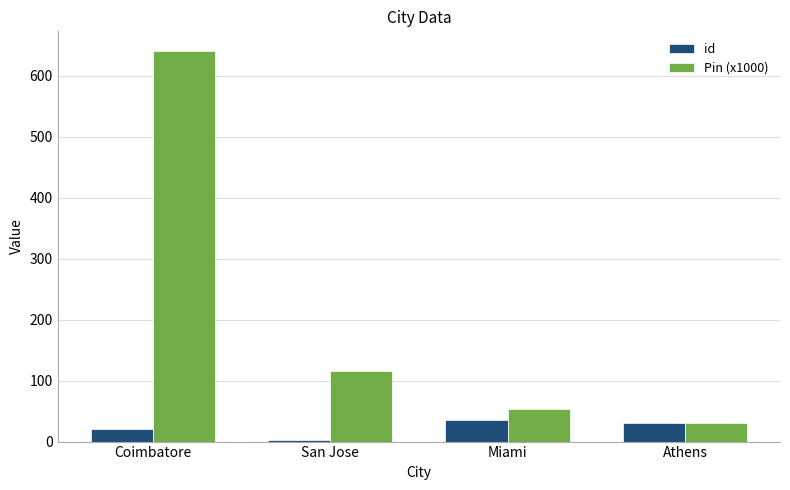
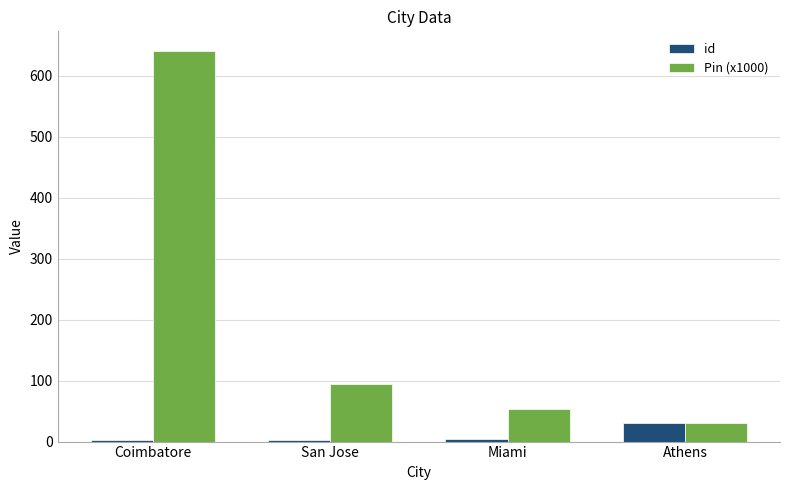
id, Coimbatore: 20 -> 0
Pin (x1000), San Jose: 120 -> 100
id, Miami: 40 -> 0
